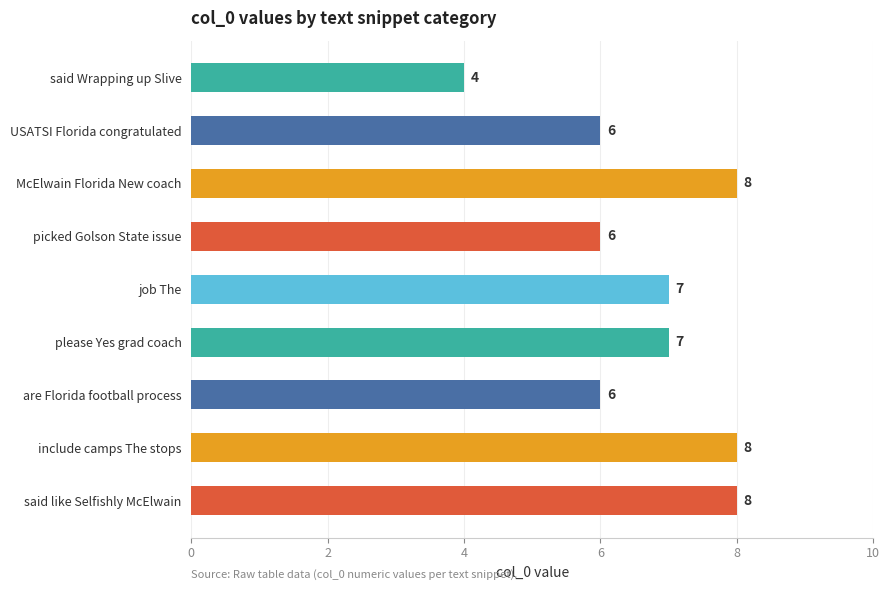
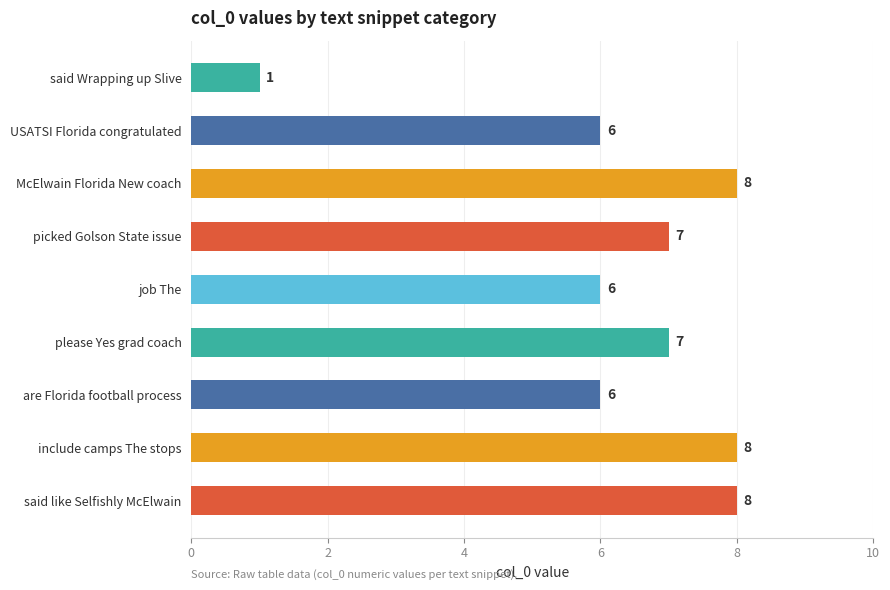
said Wrapping up Slive: 4 -> 1
picked Golson State issue: 6 -> 7
job The: 7 -> 6
